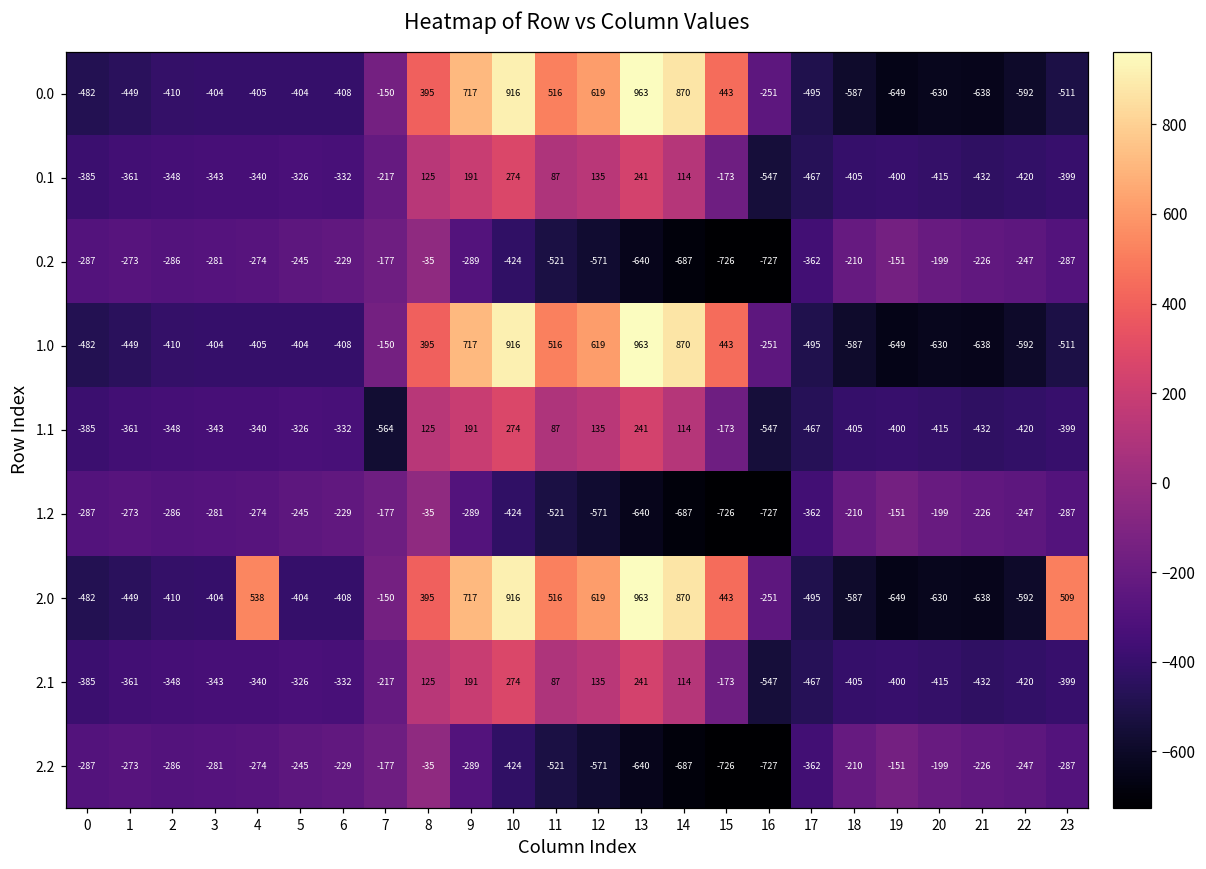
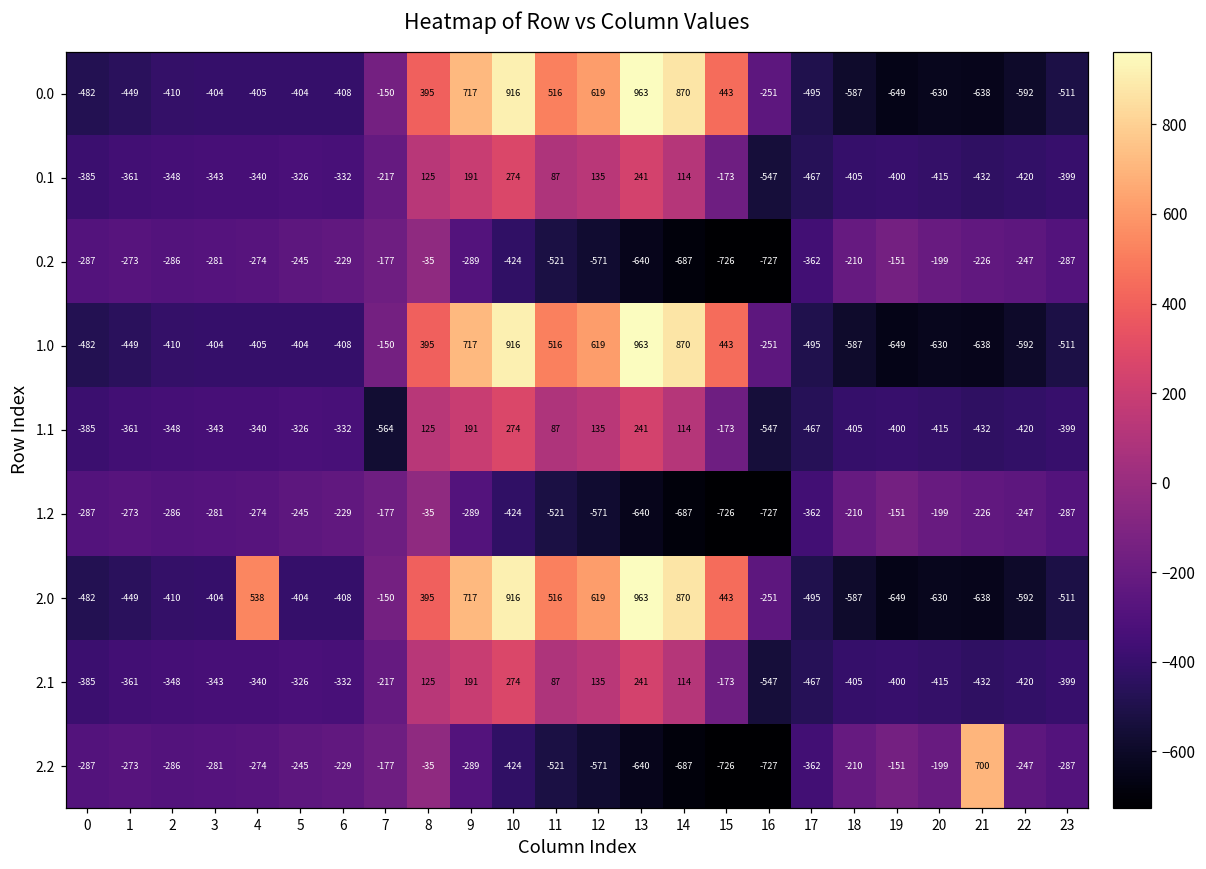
2.0, 23: 509 -> -511
2.2, 21: -226 -> 700
